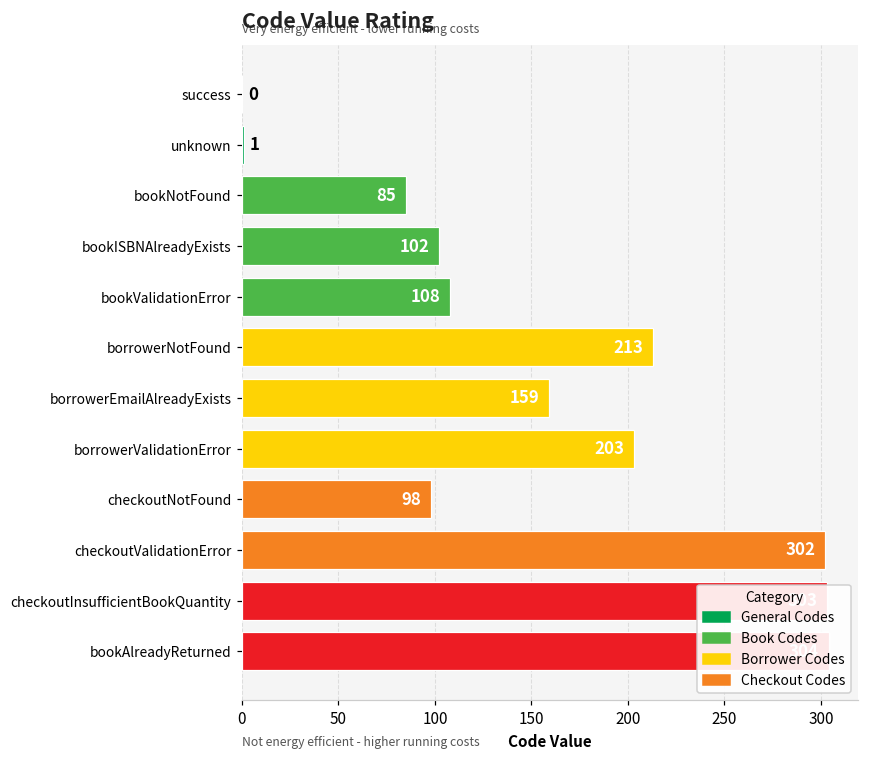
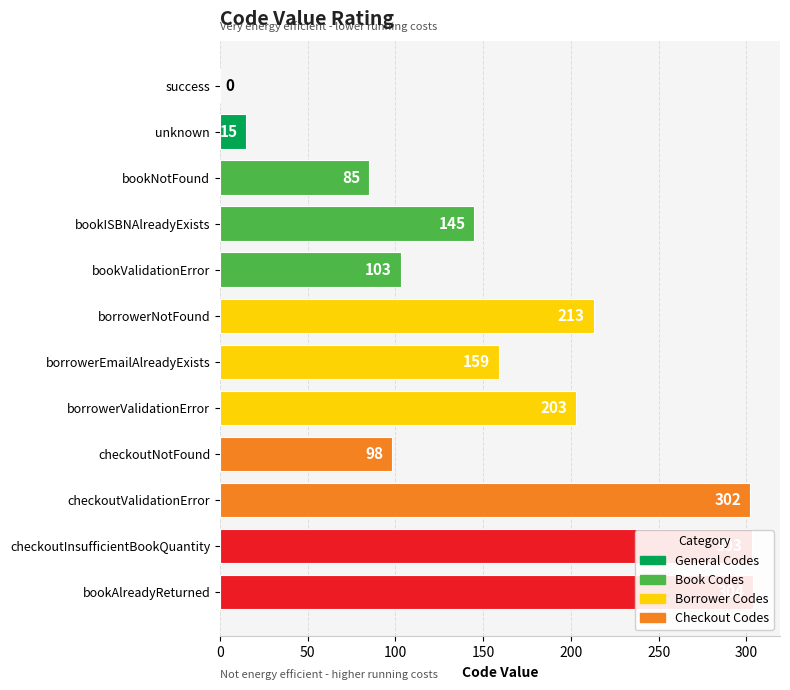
unknown: 1 -> 15
bookISBNAlreadyExists: 102 -> 145
bookValidationError: 108 -> 103
